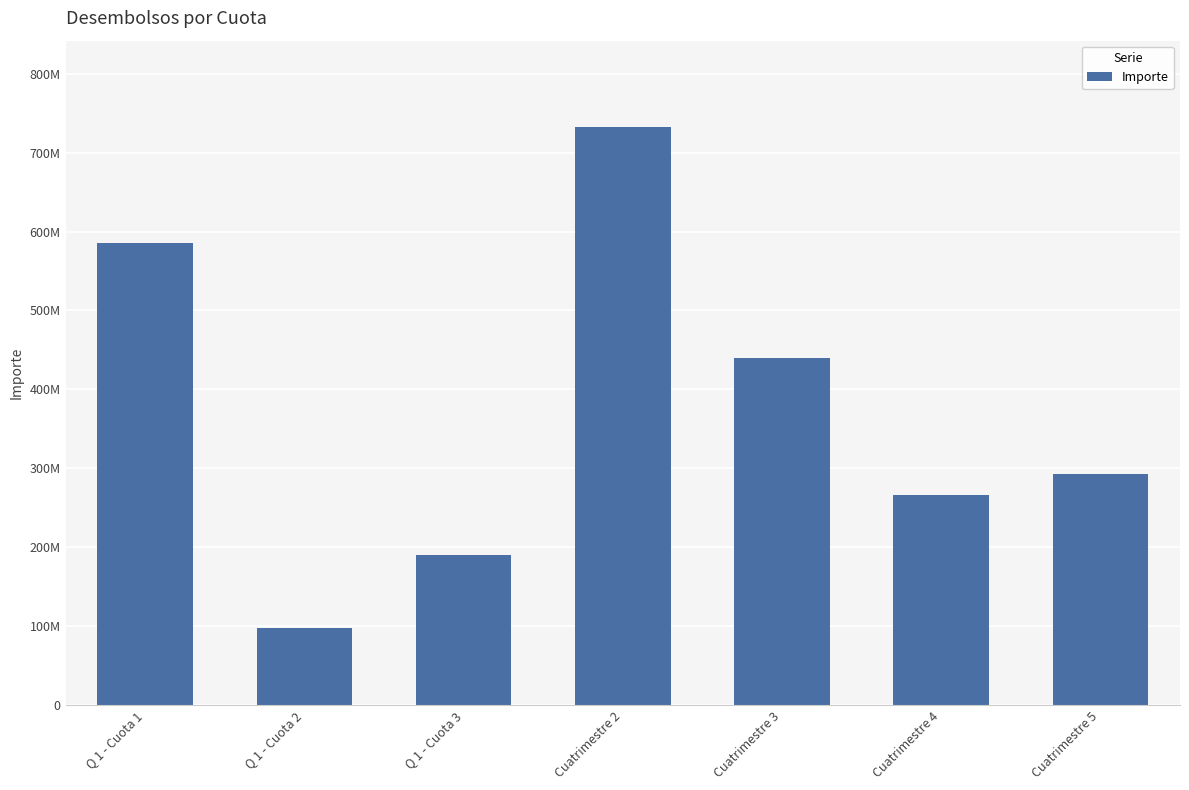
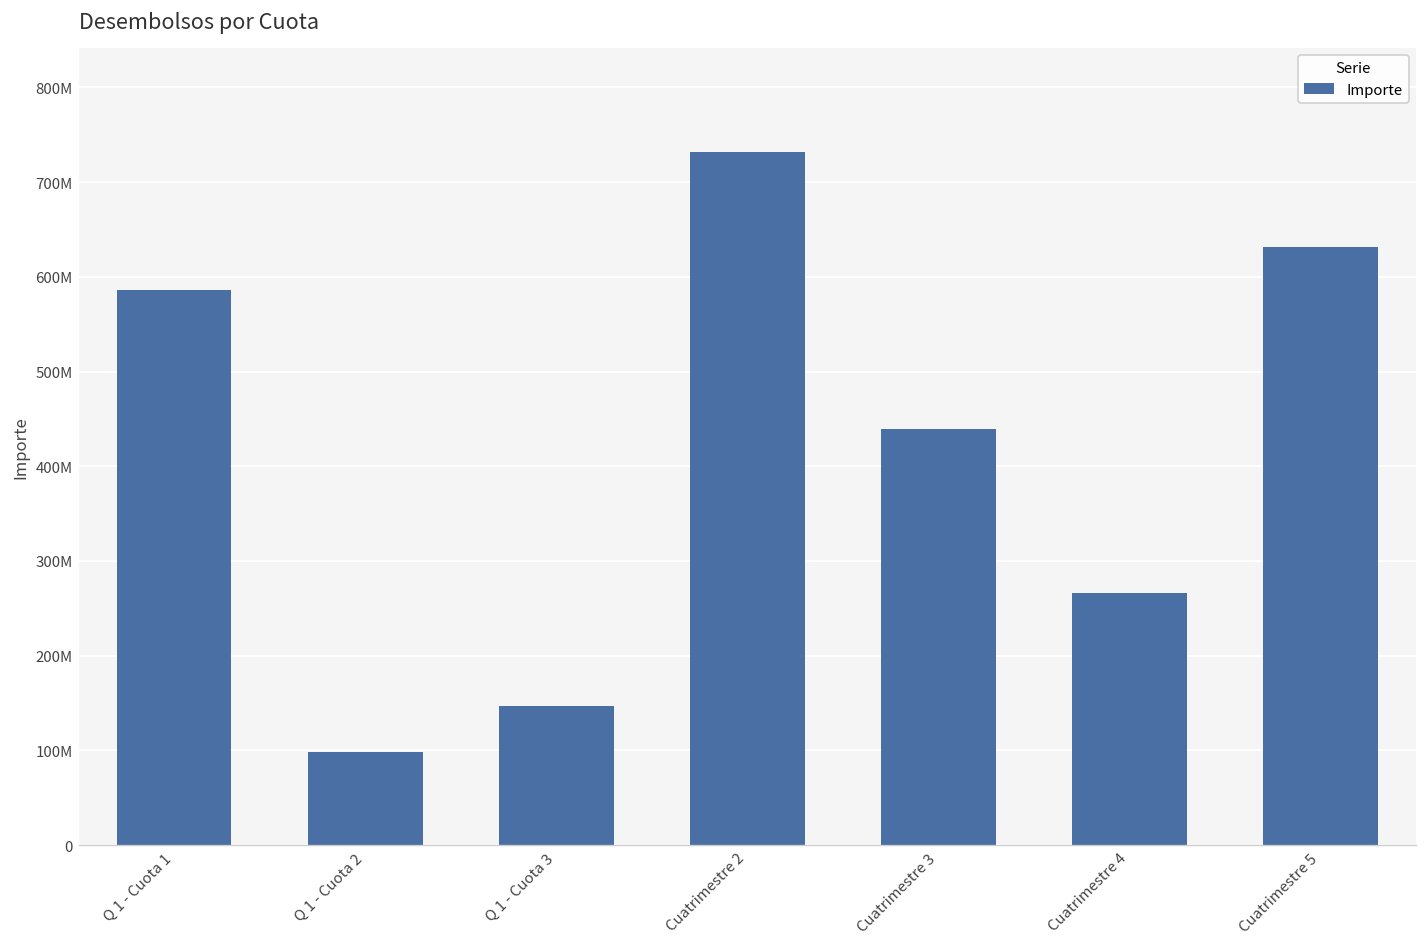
Q 1 - Cuota 3: 190000000 -> 150000000
Cuatrimestre 5: 290000000 -> 630000000
